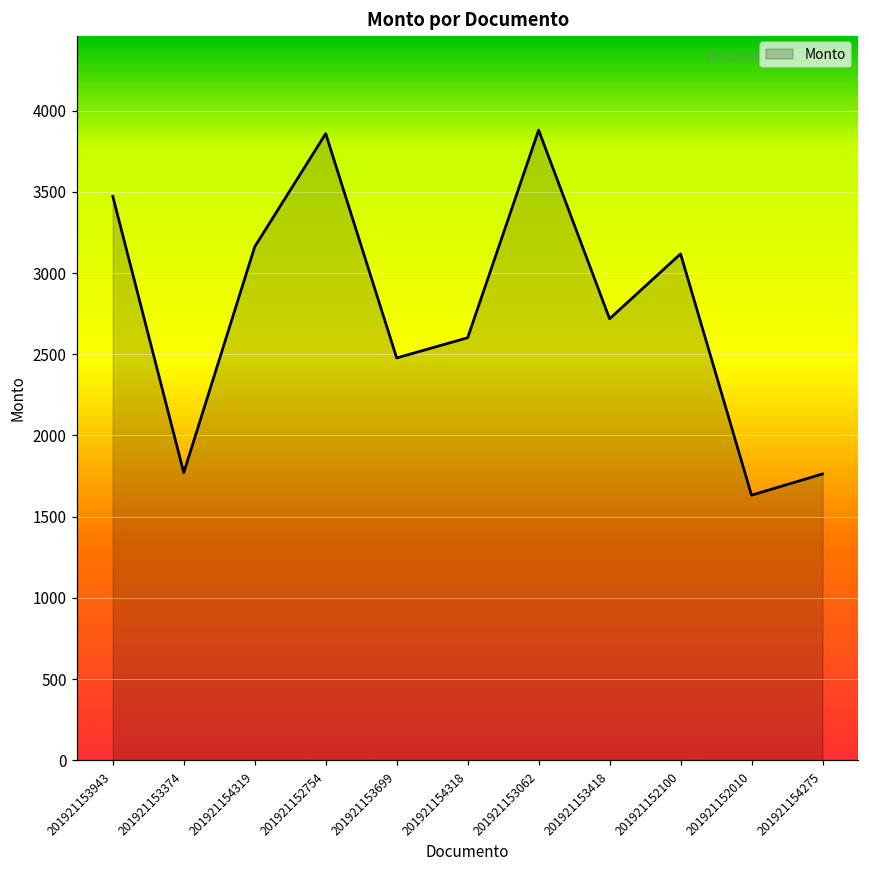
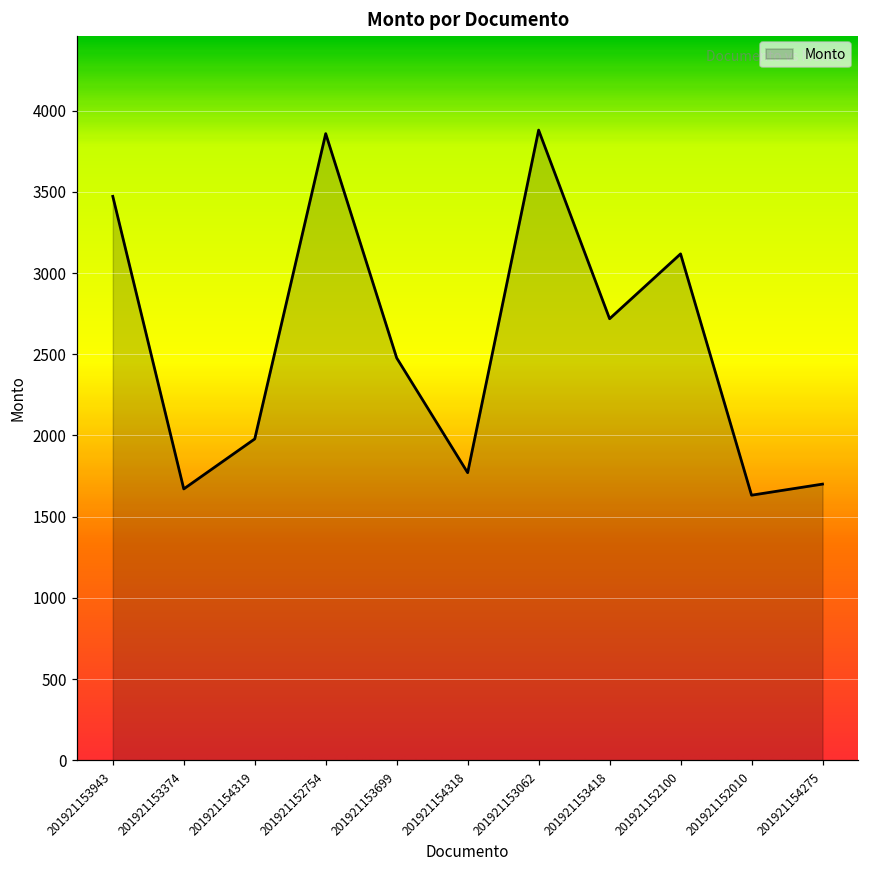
201921153374: 1770 -> 1670
201921154319: 3160 -> 1980
201921154318: 2600 -> 1770
201921154275: 1760 -> 1700
